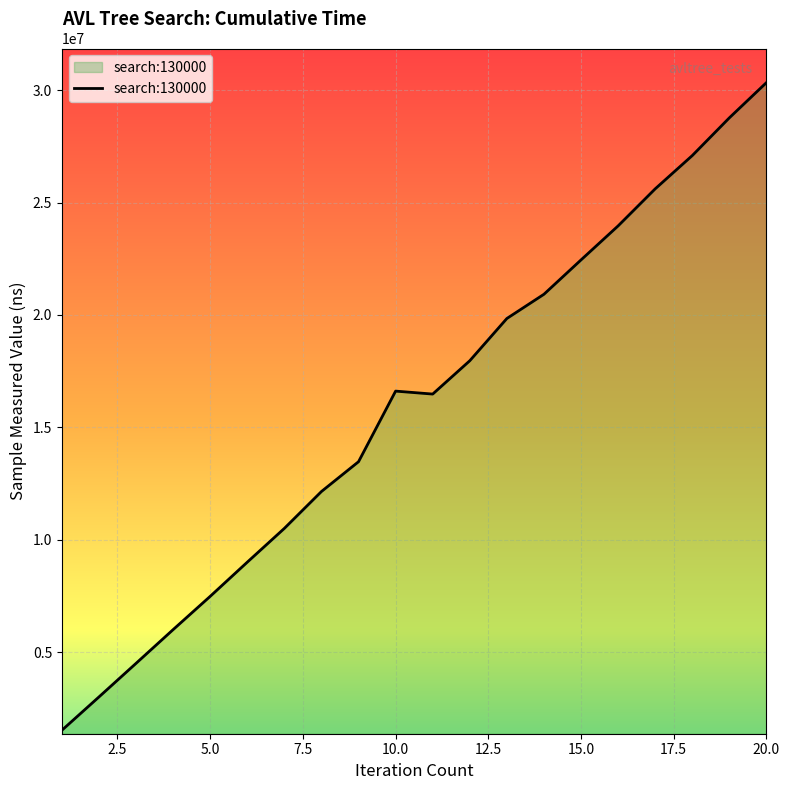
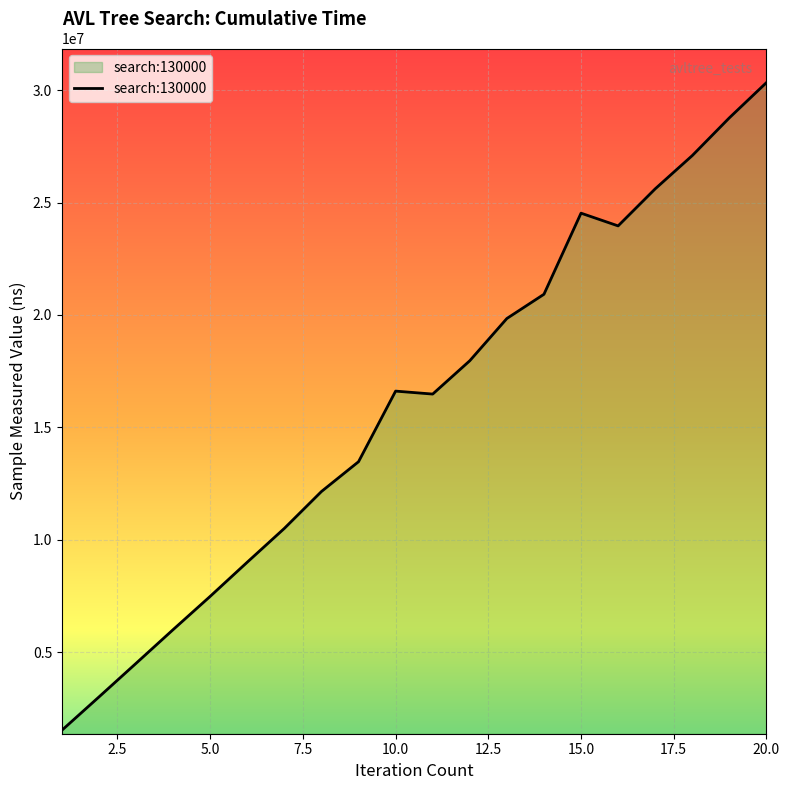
15.0: 22400000 -> 24500000
